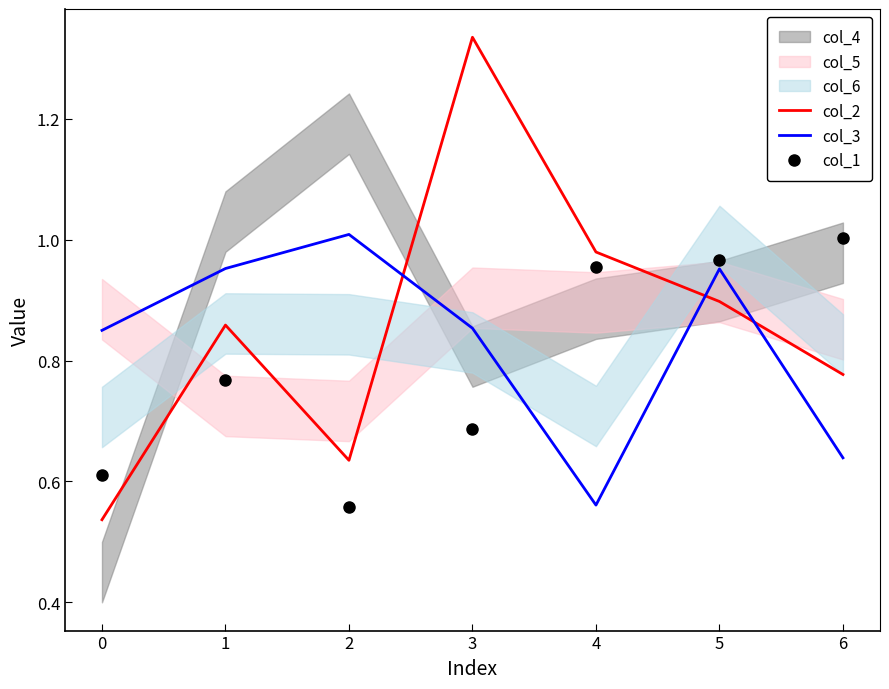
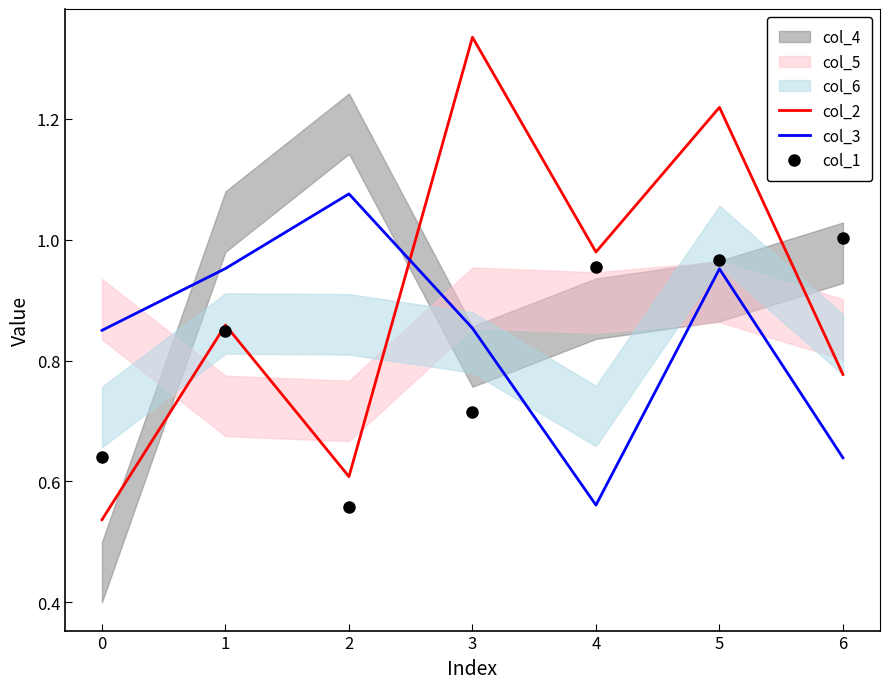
col_1, 0: 0.61 -> 0.64
col_1, 1: 0.77 -> 0.85
col_2, 2: 0.64 -> 0.61
col_3, 2: 1.01 -> 1.08
col_1, 3: 0.69 -> 0.72
col_2, 5: 0.90 -> 1.22
